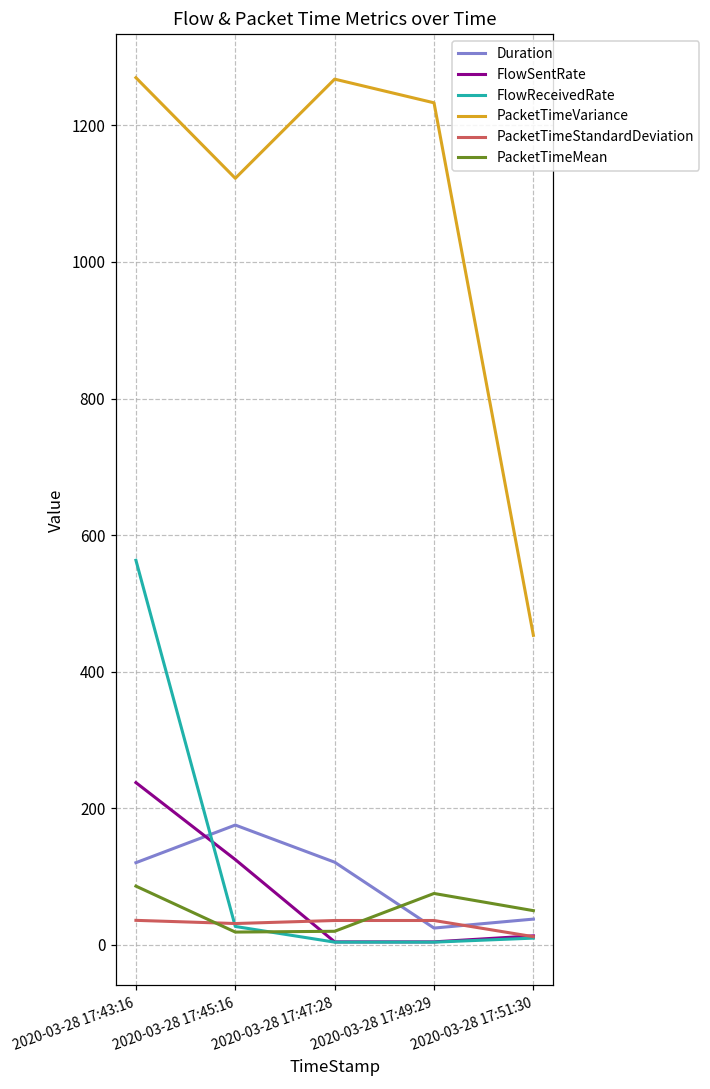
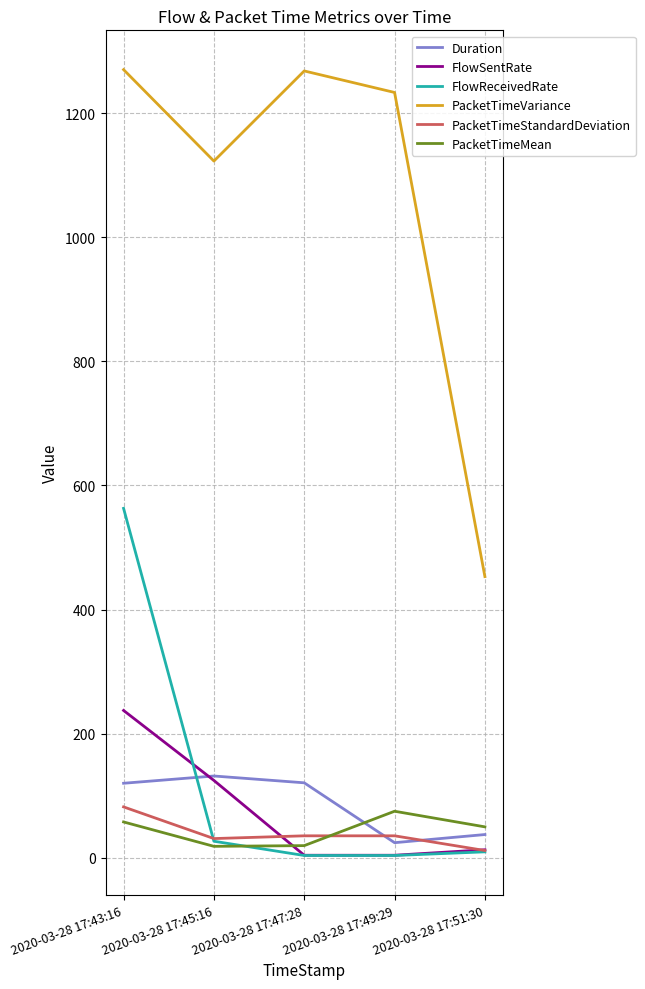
PacketTimeStandardDeviation, 2020-03-28 17:43:16: 40 -> 80
PacketTimeMean, 2020-03-28 17:43:16: 90 -> 60
Duration, 2020-03-28 17:45:16: 180 -> 130
